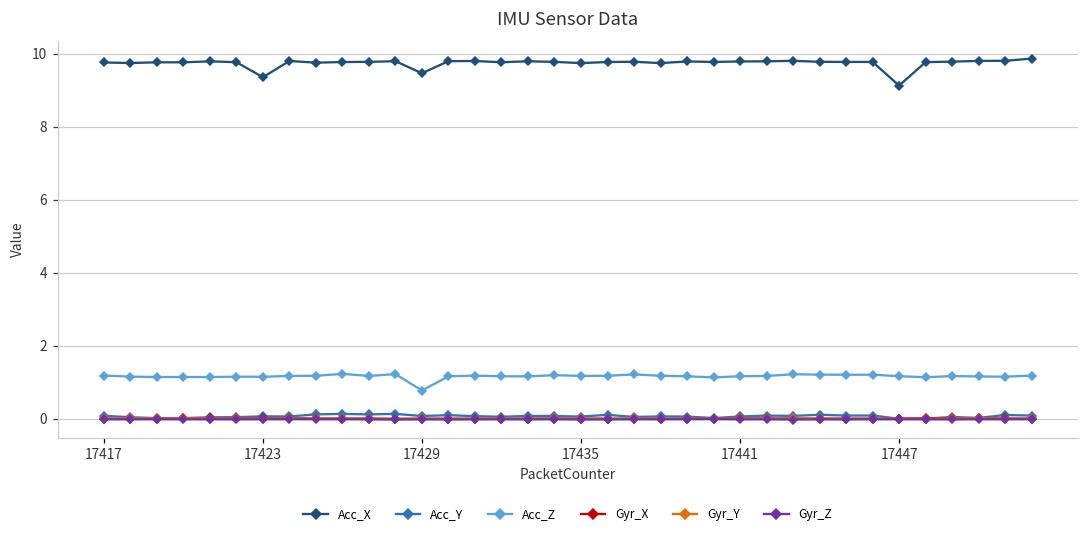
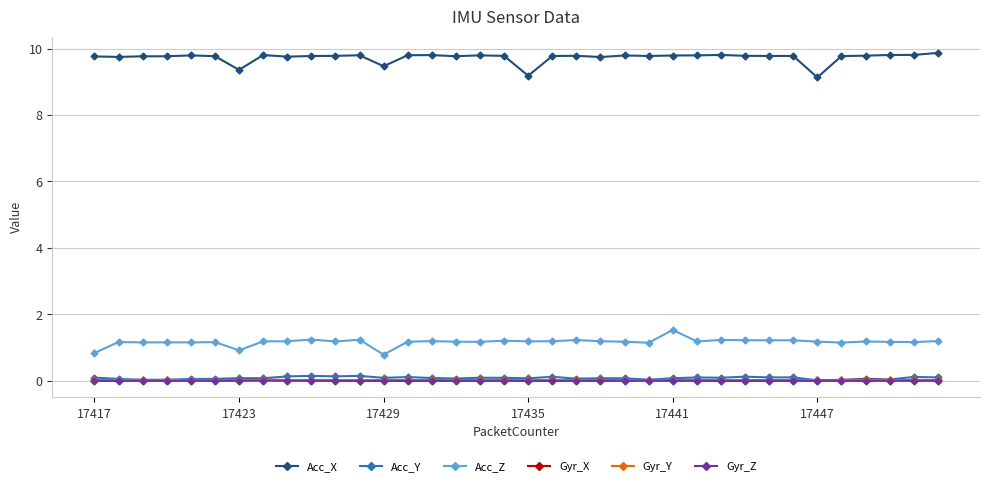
Acc_Z, 17417: 1.2 -> 0.8
Acc_Z, 17423: 1.2 -> 0.9
Acc_X, 17435: 9.7 -> 9.2
Acc_Z, 17441: 1.2 -> 1.5
